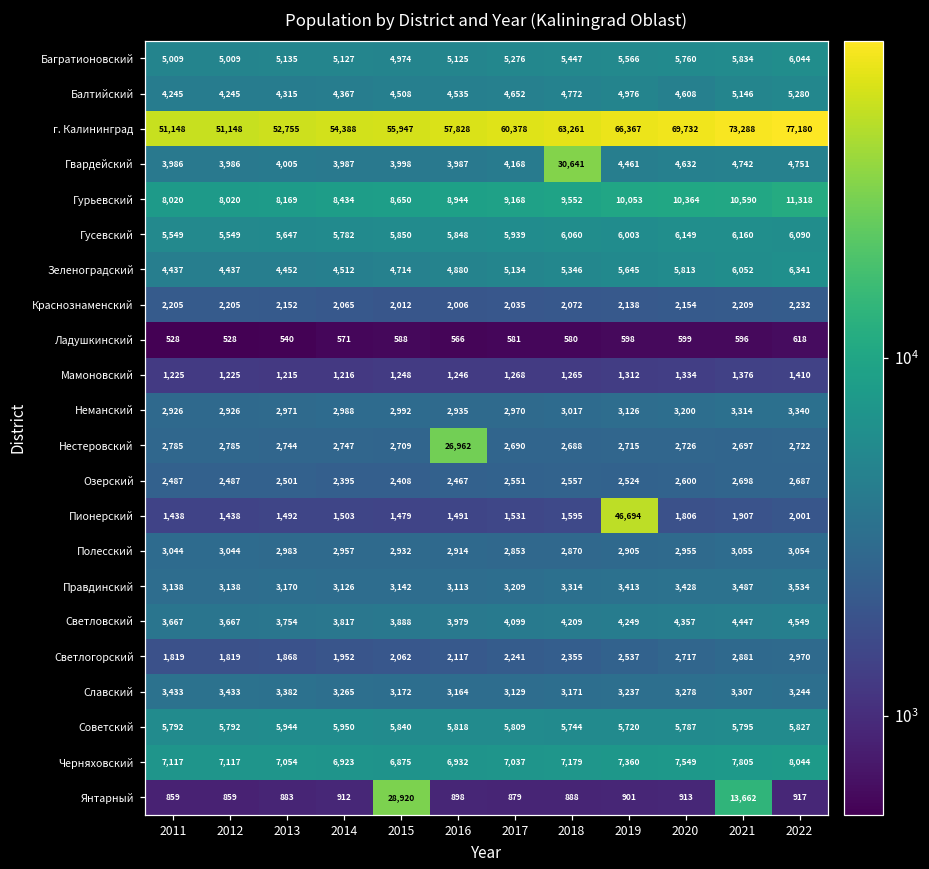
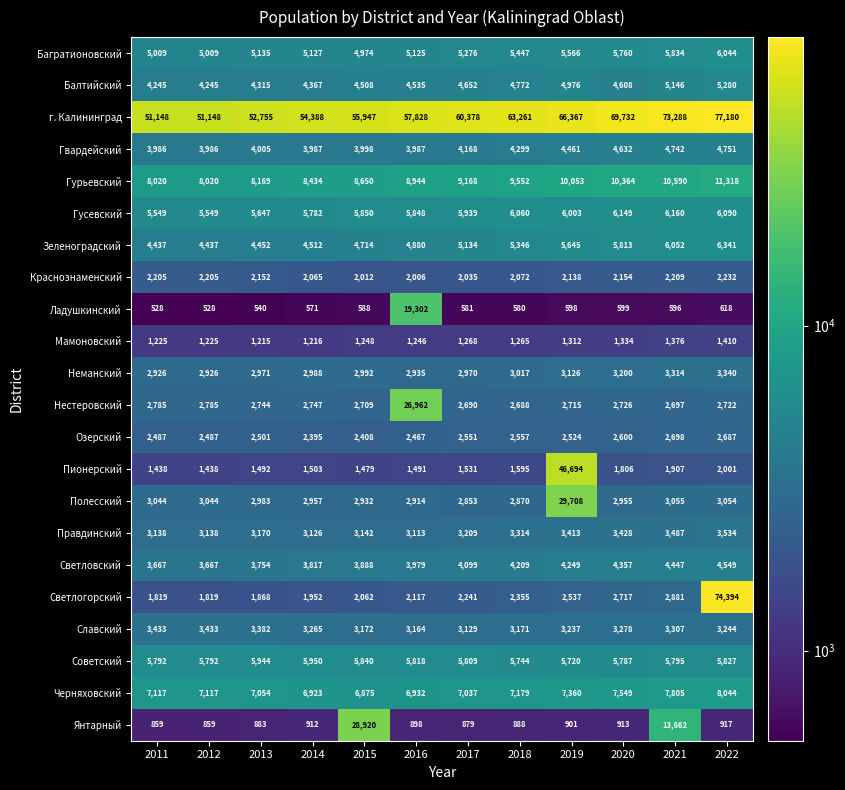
Гвардейский, 2018: 30,641 -> 4,299
Ладушкинский, 2016: 566 -> 19,302
Полесский, 2019: 2,905 -> 29,708
Светлогорский, 2022: 2,970 -> 74,394
